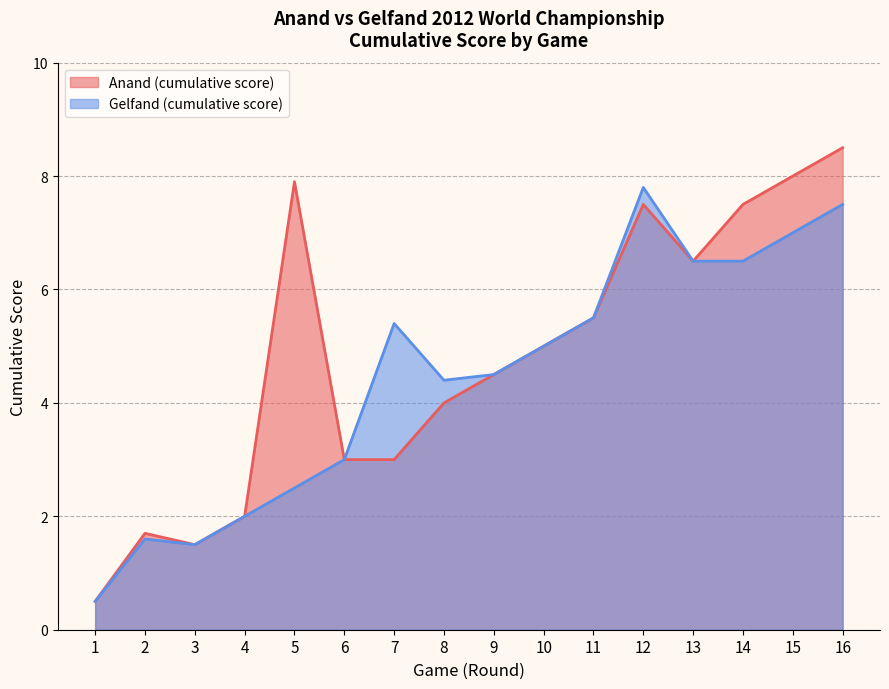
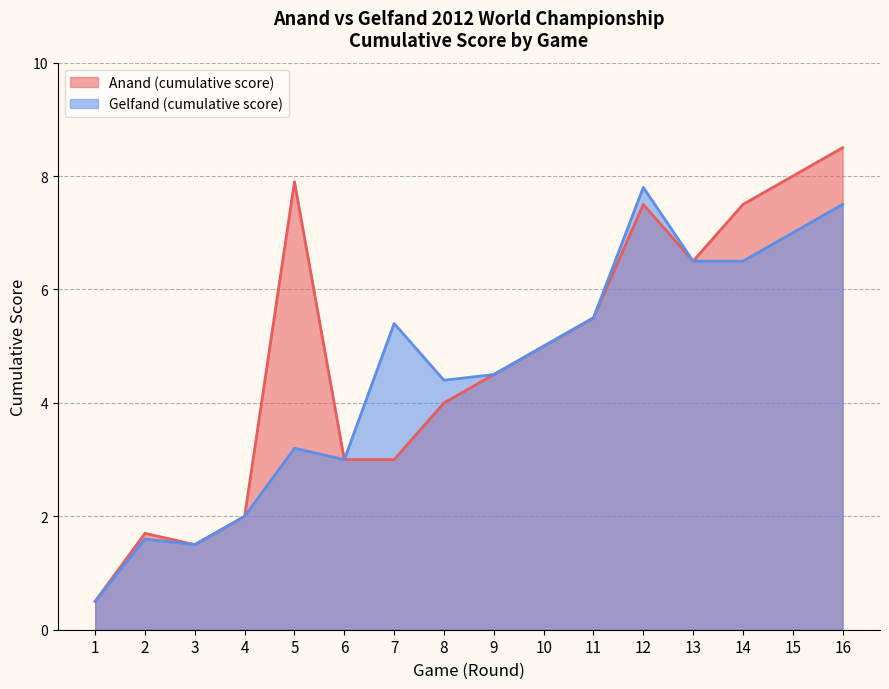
Gelfand (cumulative score), 5: 2.5 -> 3.2
